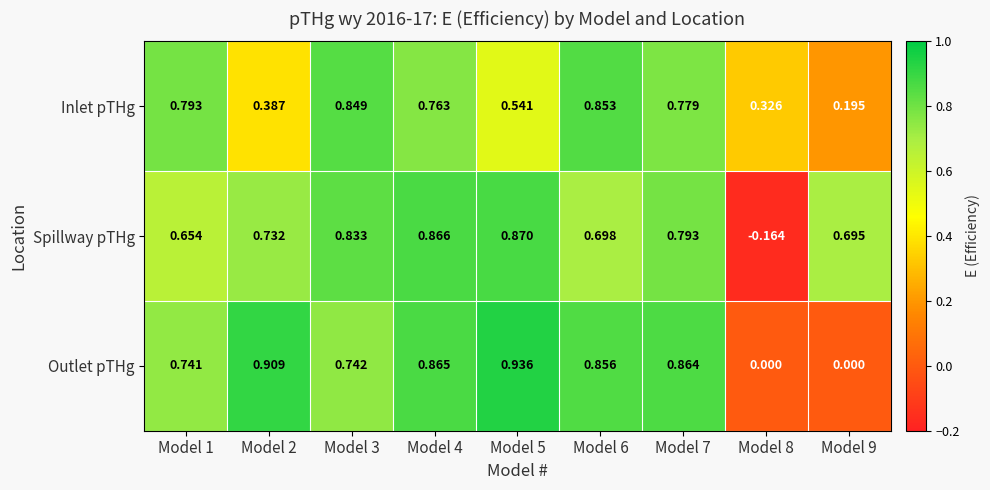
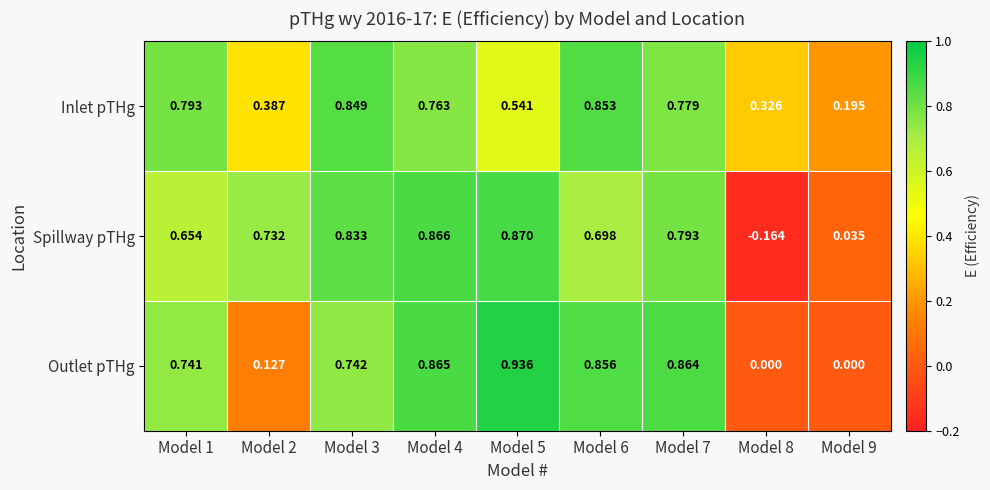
Spillway pTHg, Model 9: 0.695 -> 0.035
Outlet pTHg, Model 2: 0.909 -> 0.127
